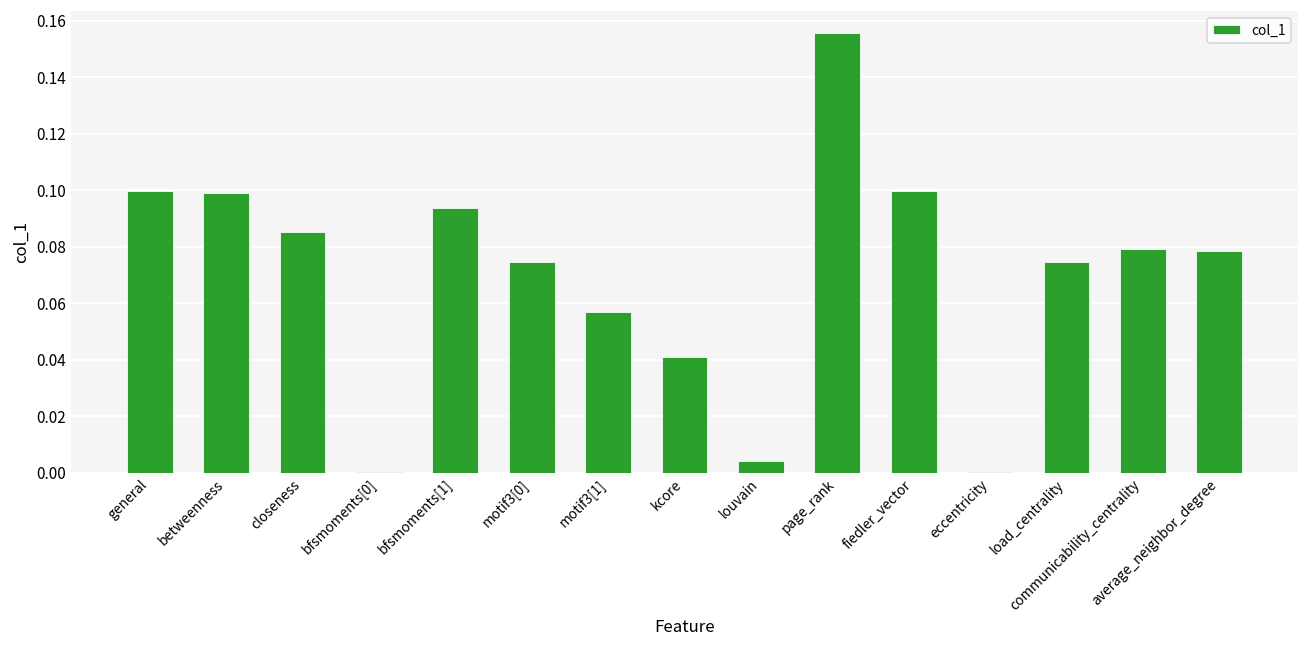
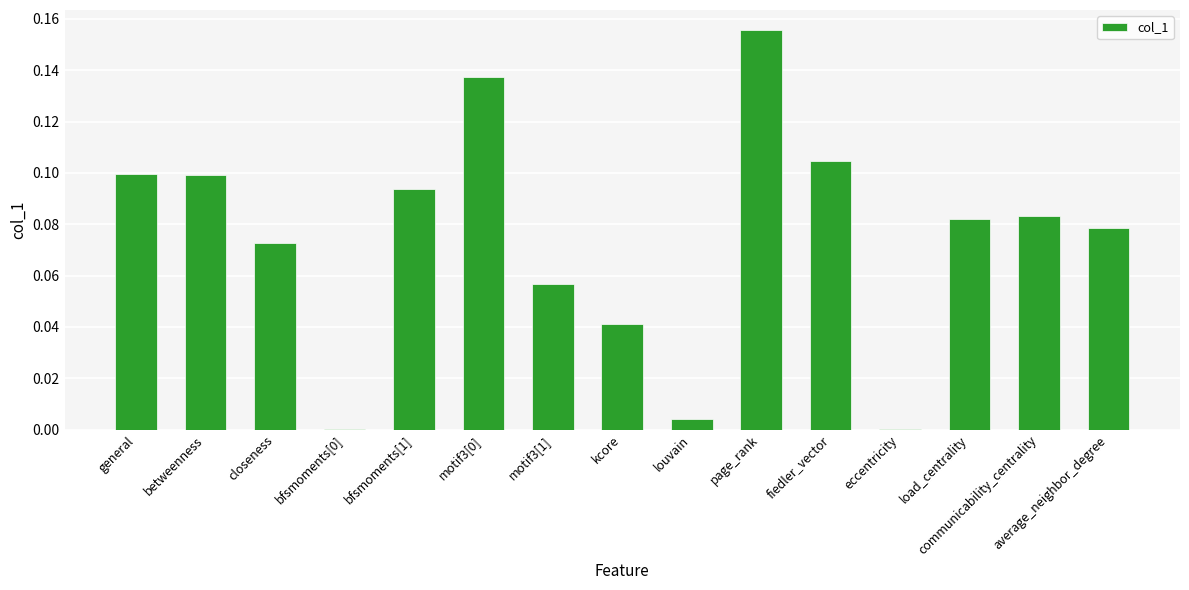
closeness: 0.085 -> 0.073
motif3[0]: 0.075 -> 0.137
fiedler_vector: 0.100 -> 0.105
load_centrality: 0.074 -> 0.082
communicability_centrality: 0.079 -> 0.083
